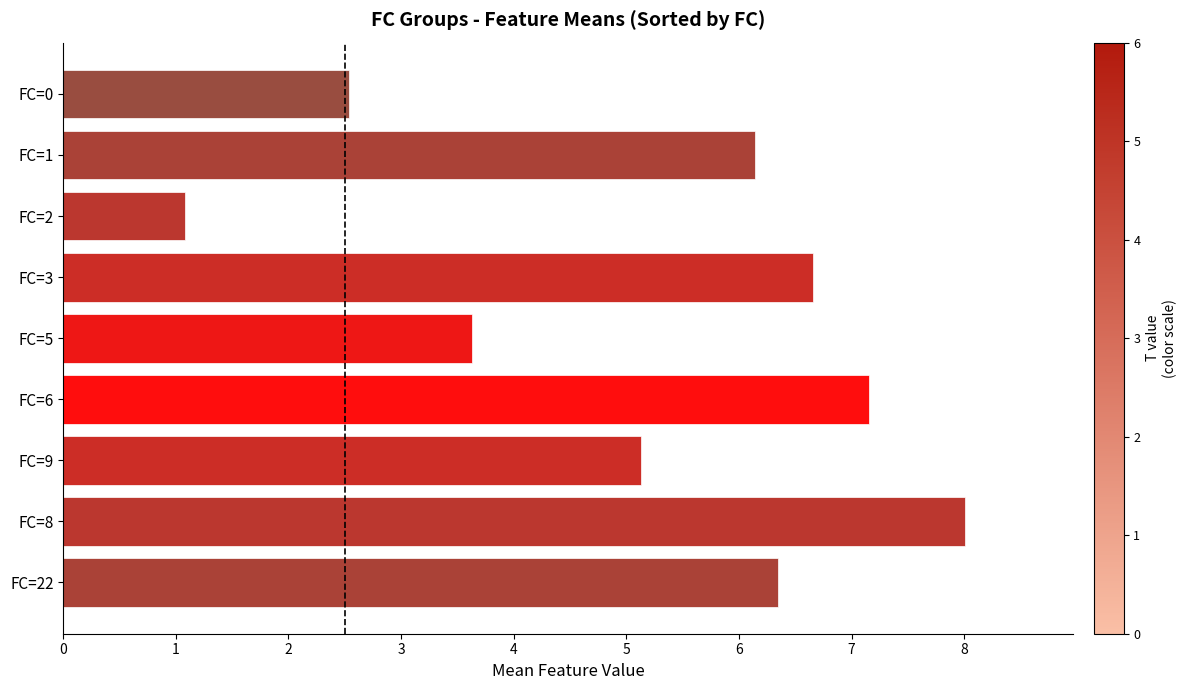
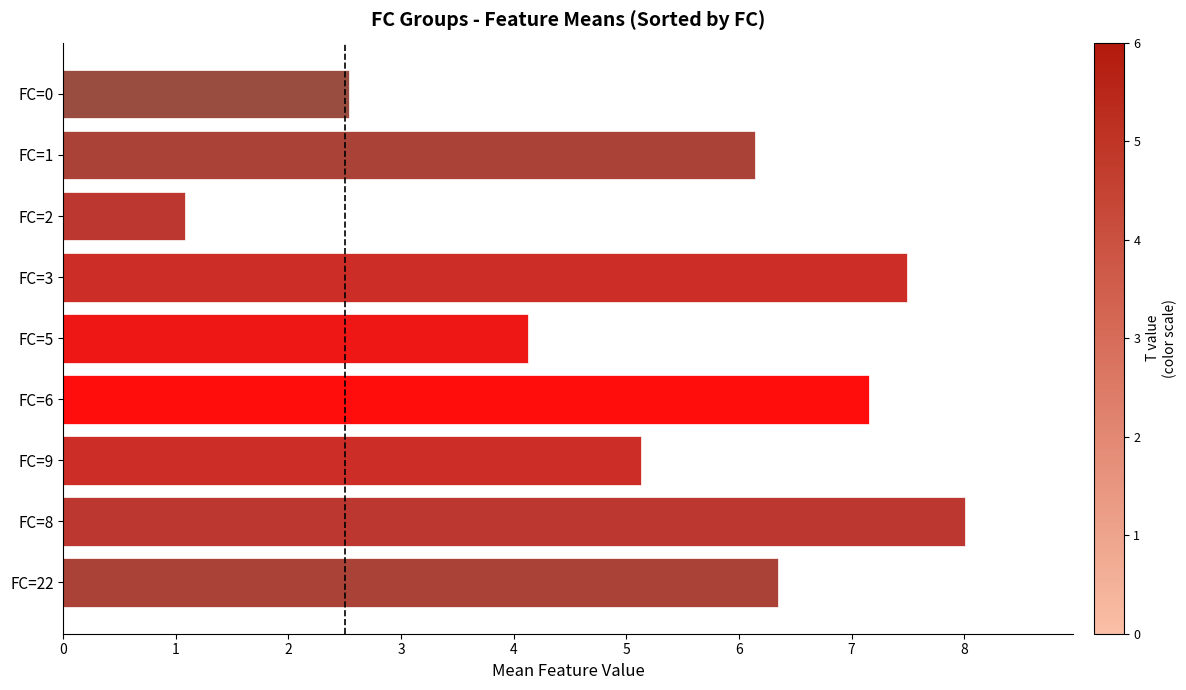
FC=3: 6.66 -> 7.49
FC=5: 3.63 -> 4.13
